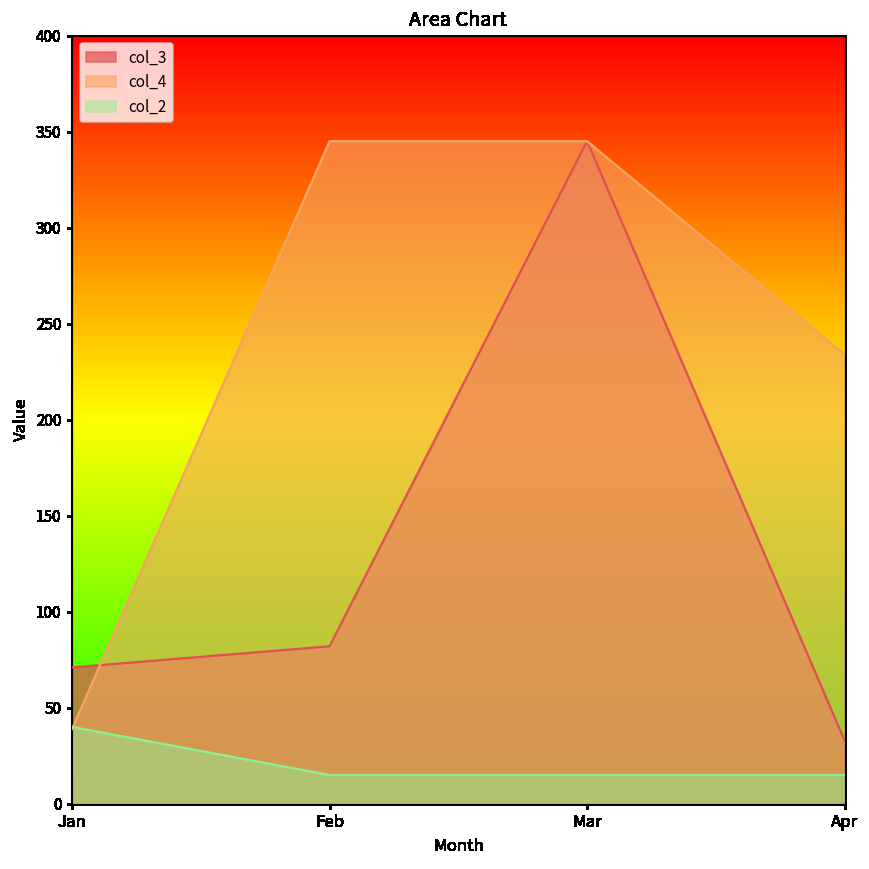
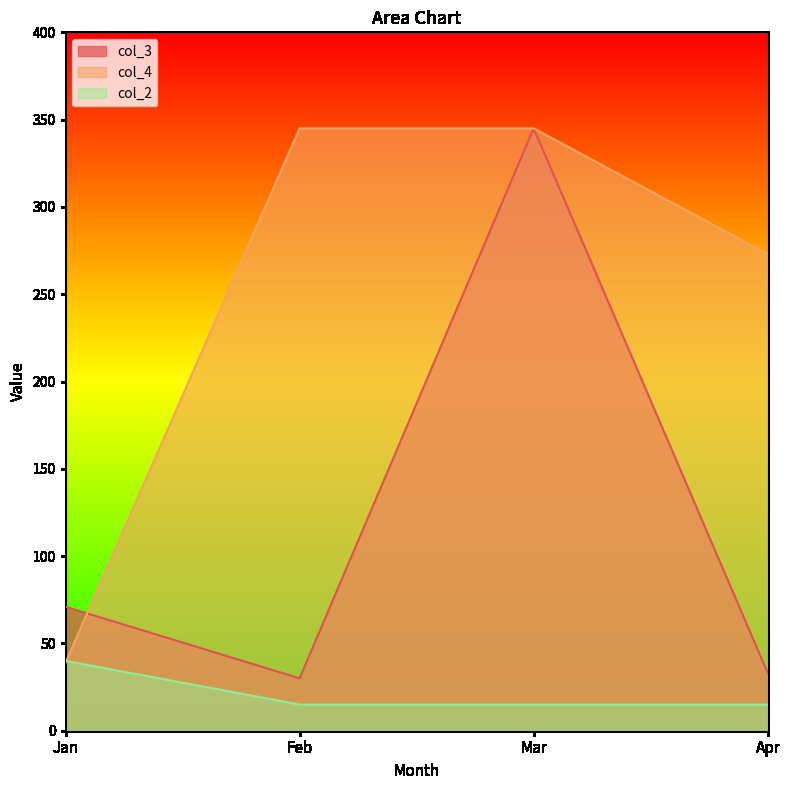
col_3, Feb: 82 -> 30
col_4, Apr: 234 -> 273
